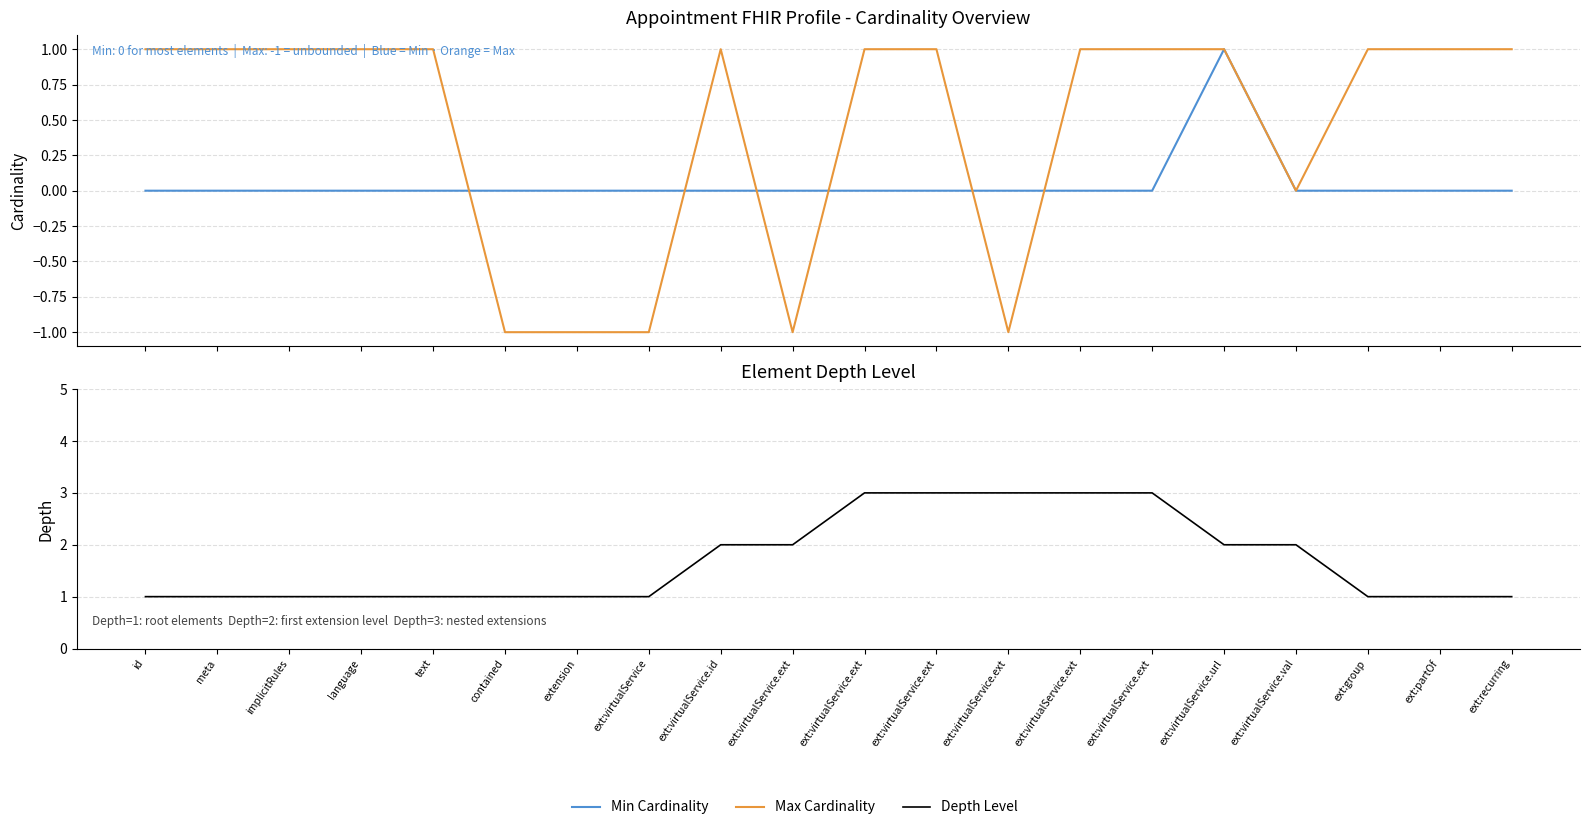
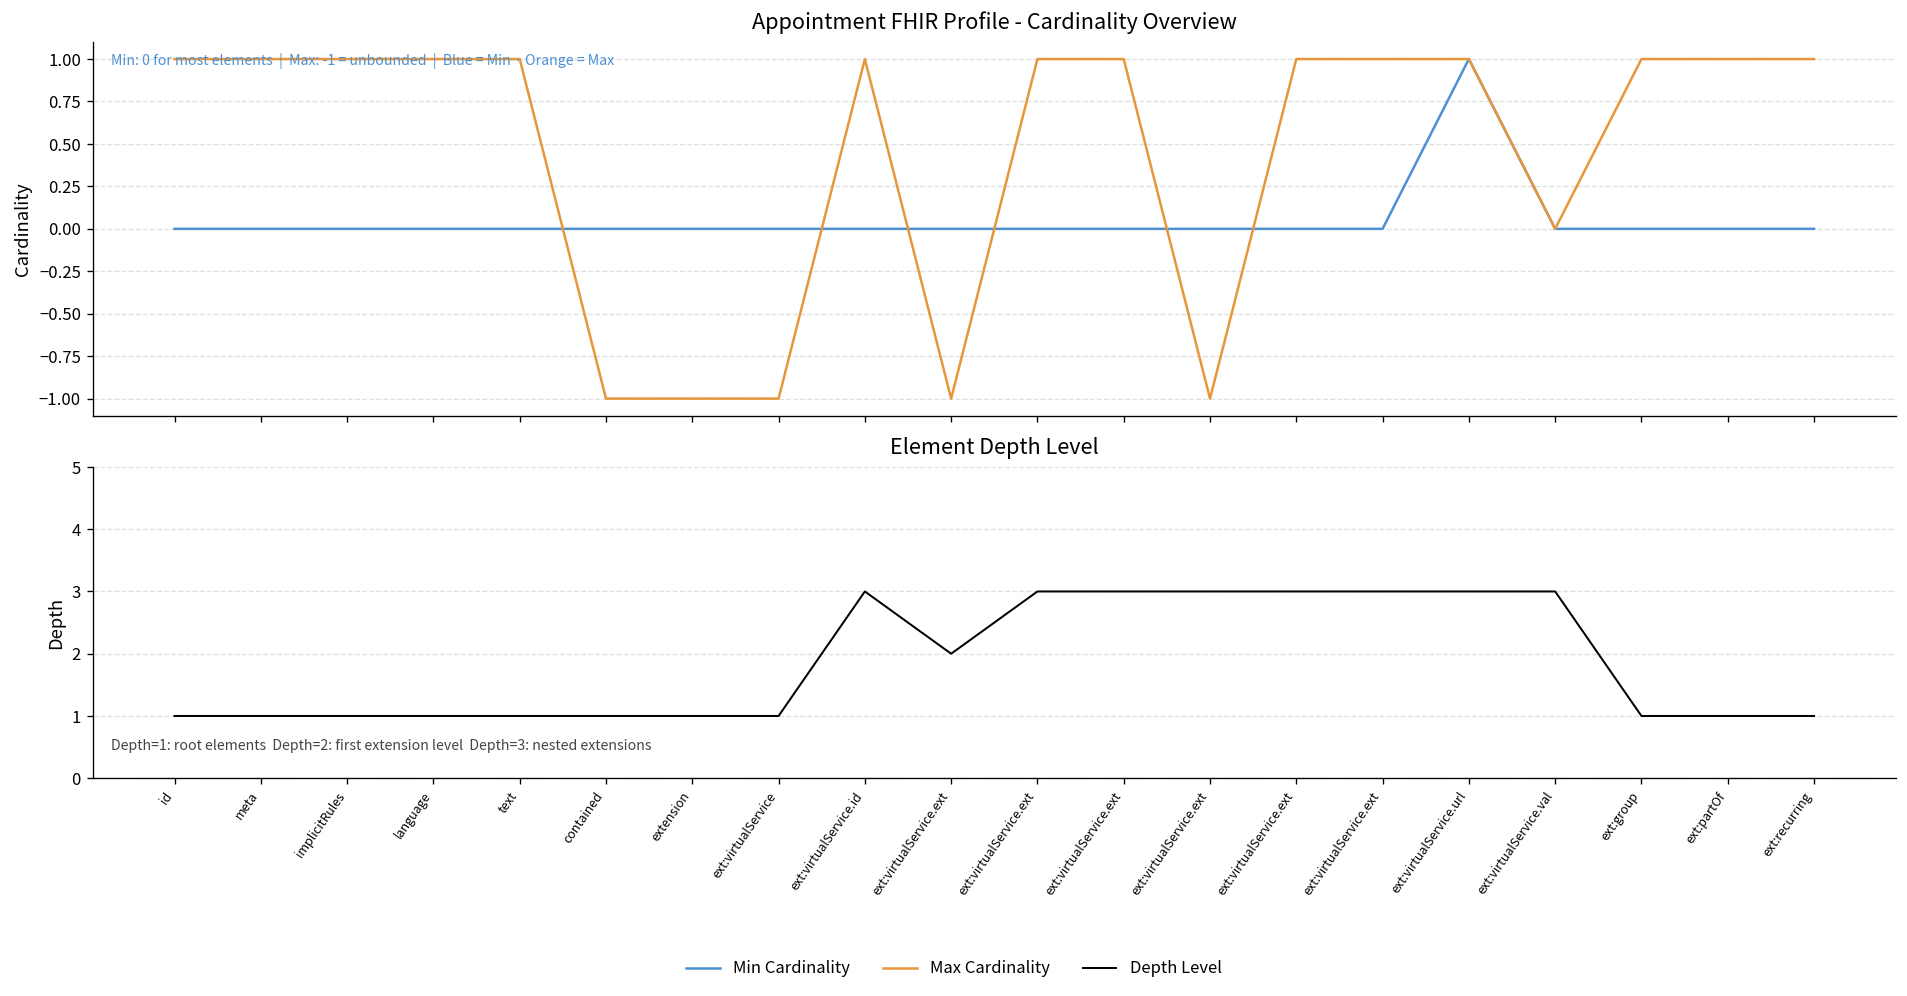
Element Depth Level, ext:virtualService.id: 2 -> 3
Element Depth Level, ext:virtualService.url: 2 -> 3
Element Depth Level, ext:virtualService.val: 2 -> 3
